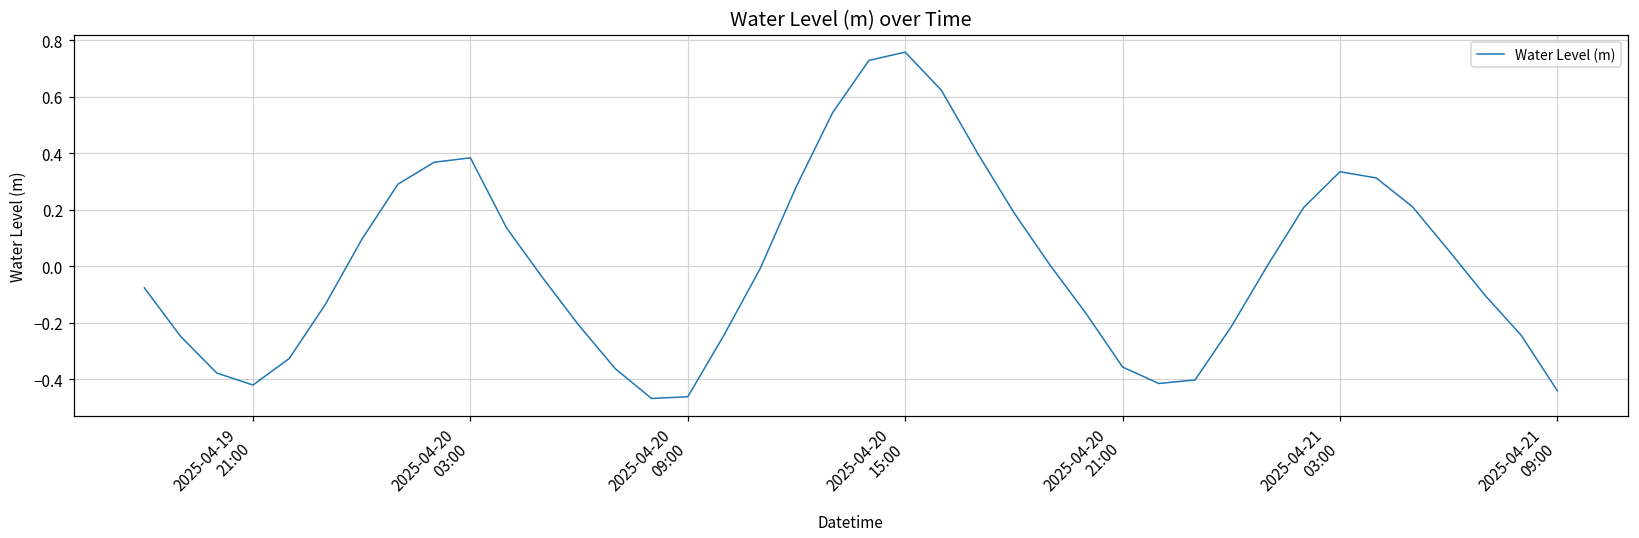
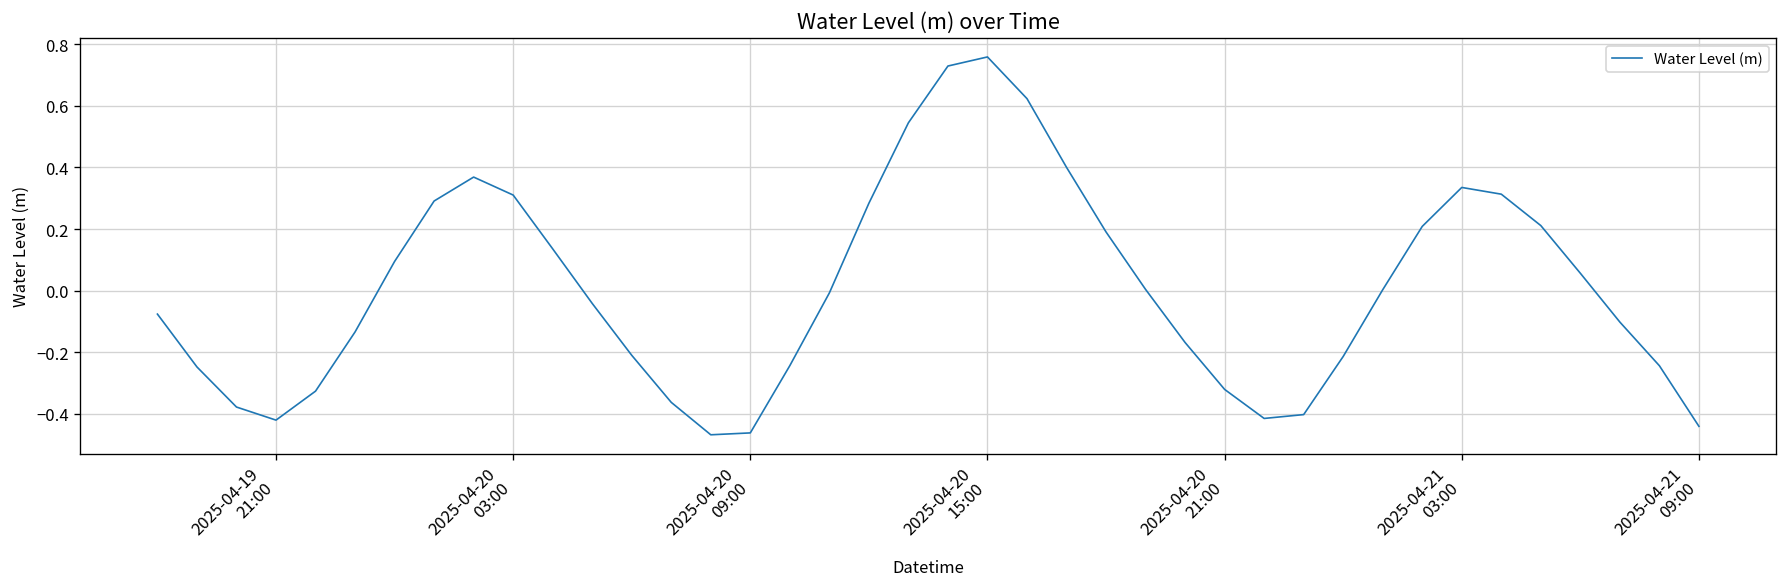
2025-04-20 03:00: 0.38 -> 0.31
2025-04-20 21:00: -0.36 -> -0.32
